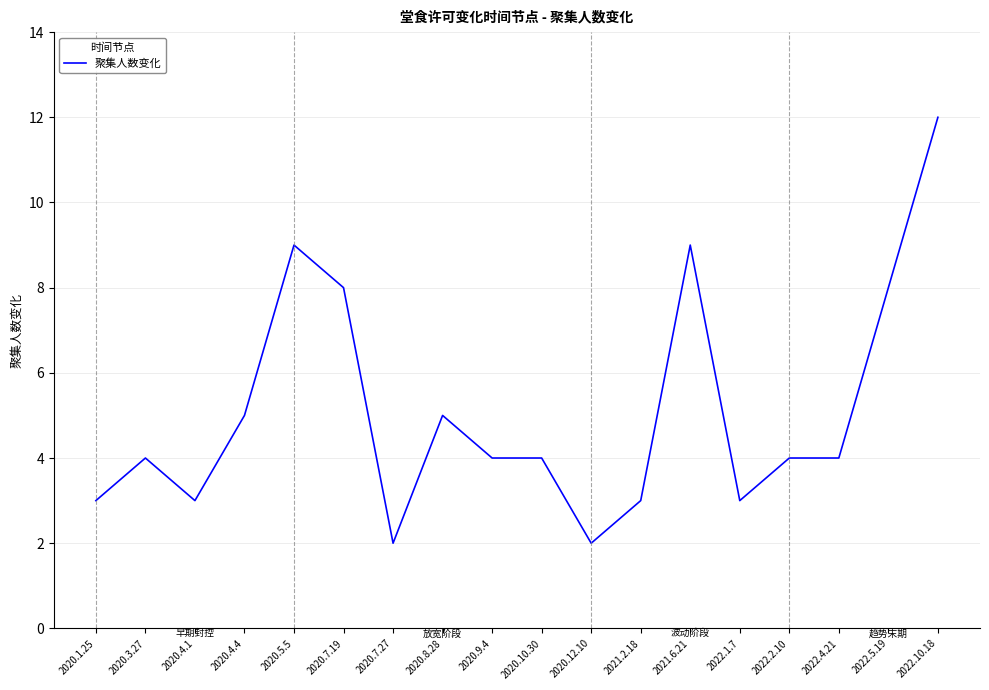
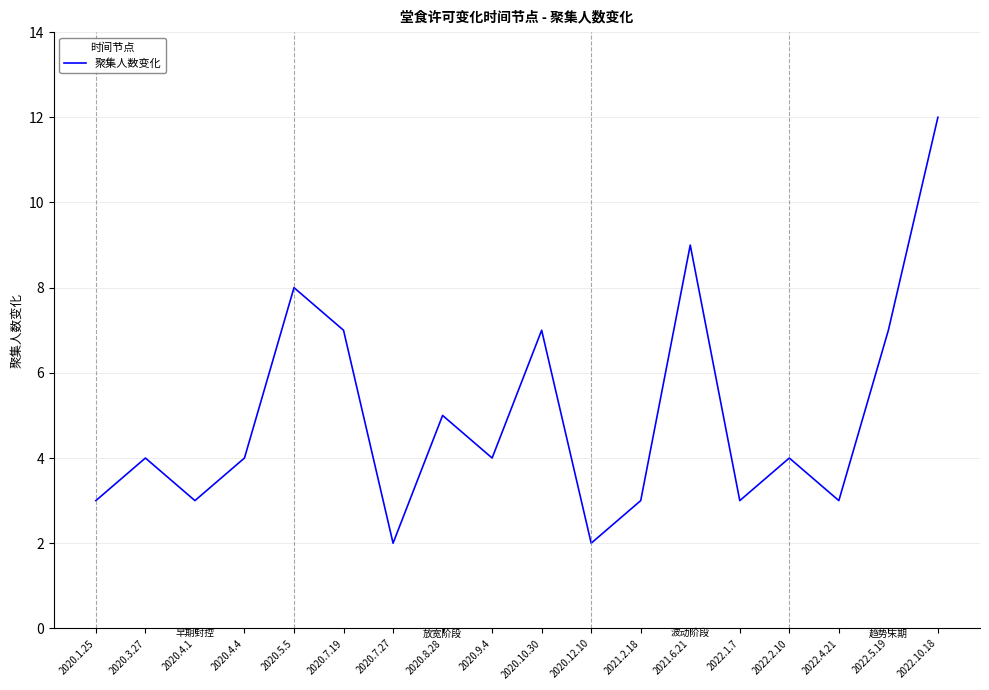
2020.4.4: 5 -> 4
2020.5.5: 9 -> 8
2020.7.19: 8 -> 7
2020.10.30: 4 -> 7
2022.4.21: 4 -> 3
2022.5.19: 8 -> 7
